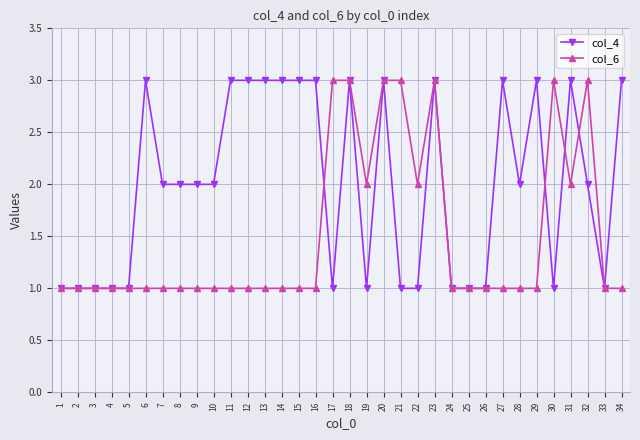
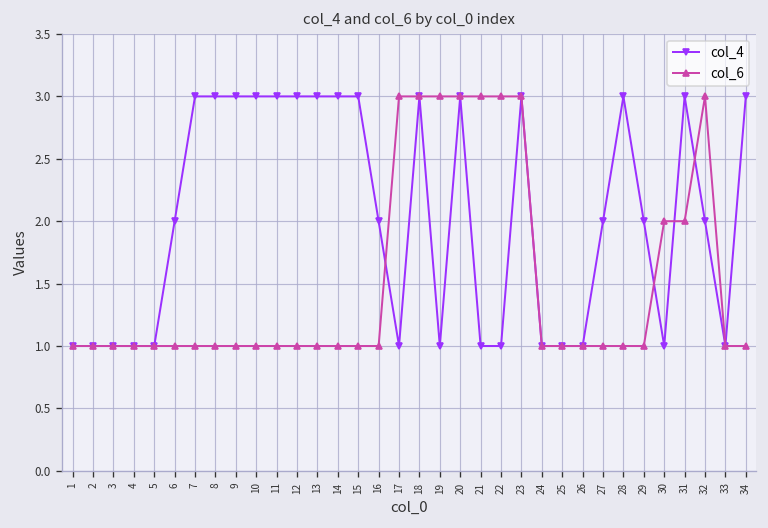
col_4, 6: 3 -> 2
col_4, 7: 2 -> 3
col_4, 8: 2 -> 3
col_4, 9: 2 -> 3
col_4, 10: 2 -> 3
col_4, 16: 3 -> 2
col_6, 19: 2 -> 3
col_6, 22: 2 -> 3
col_4, 27: 3 -> 2
col_4, 28: 2 -> 3
col_4, 29: 3 -> 2
col_6, 30: 3 -> 2
